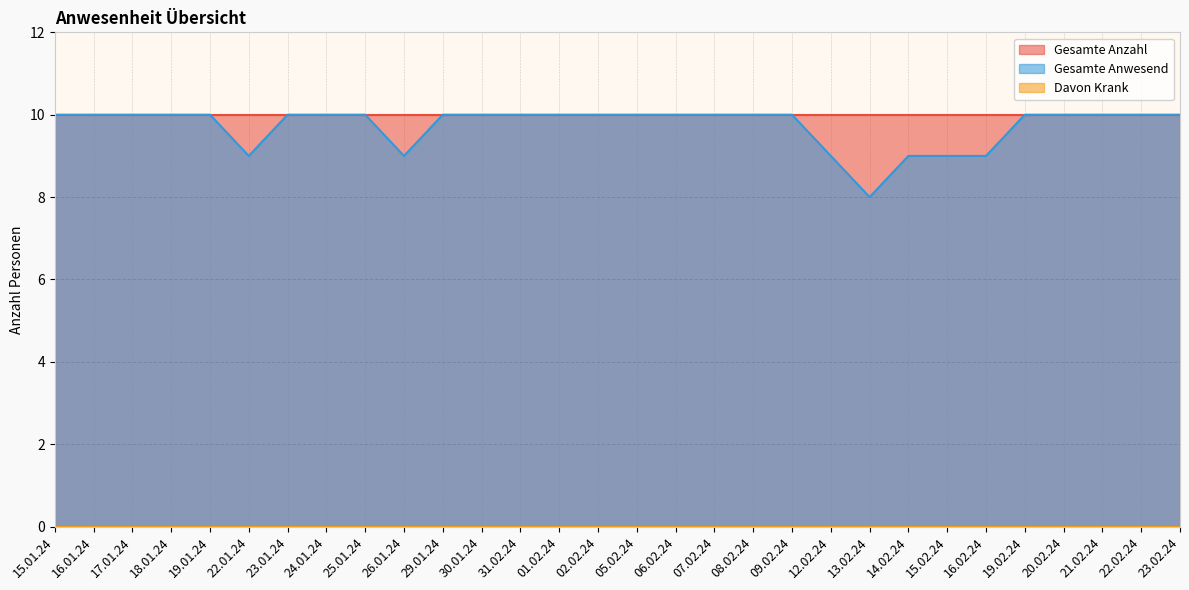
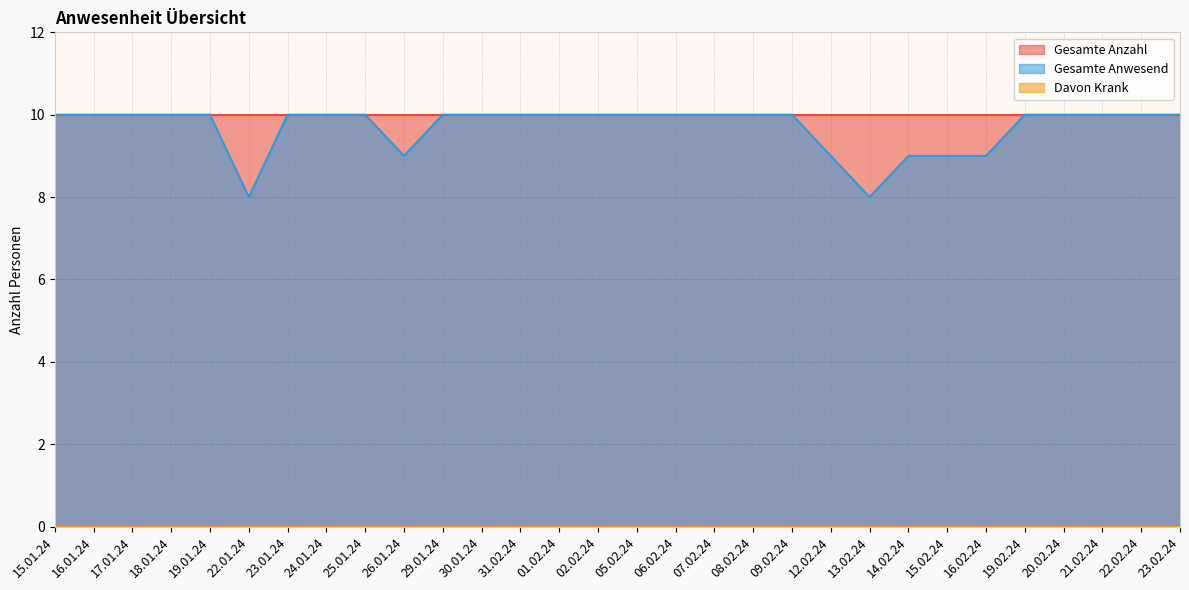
Gesamte Anwesend, 22.01.24: 9 -> 8
